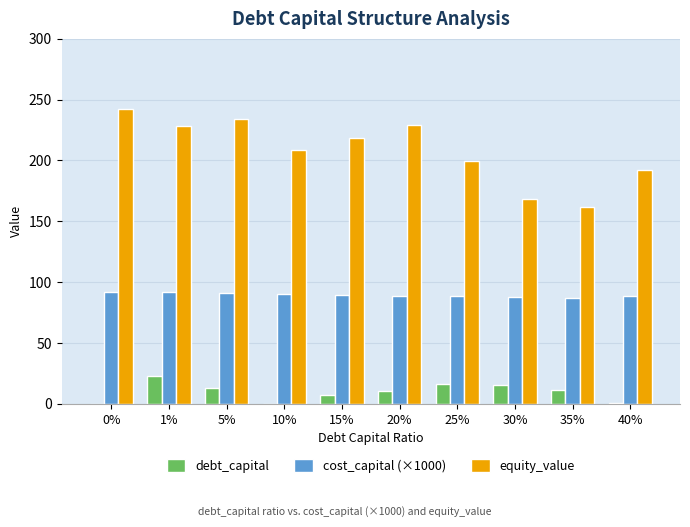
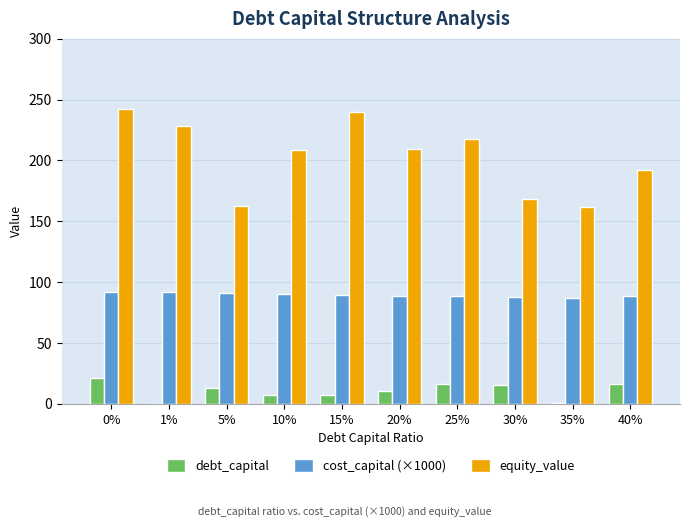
debt_capital, 0%: 0 -> 22
debt_capital, 1%: 23 -> 0
equity_value, 5%: 234 -> 163
debt_capital, 10%: 0 -> 7
equity_value, 15%: 218 -> 240
equity_value, 20%: 229 -> 209
equity_value, 25%: 200 -> 217
debt_capital, 35%: 11 -> 0
debt_capital, 40%: 0 -> 16
